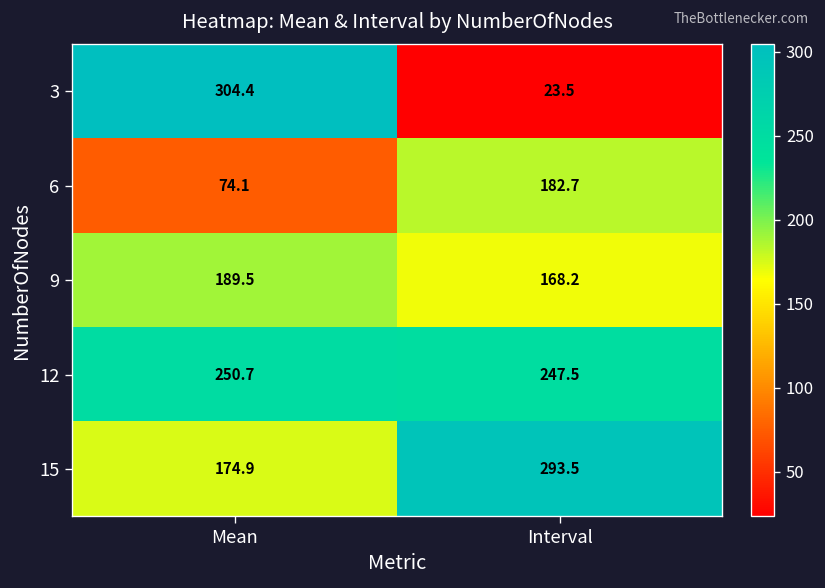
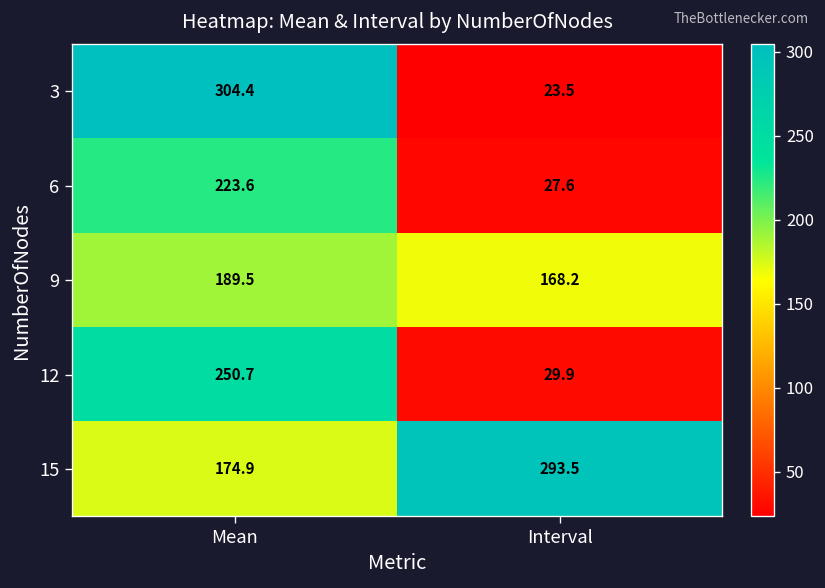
6, Mean: 74.1 -> 223.6
6, Interval: 182.7 -> 27.6
12, Interval: 247.5 -> 29.9
